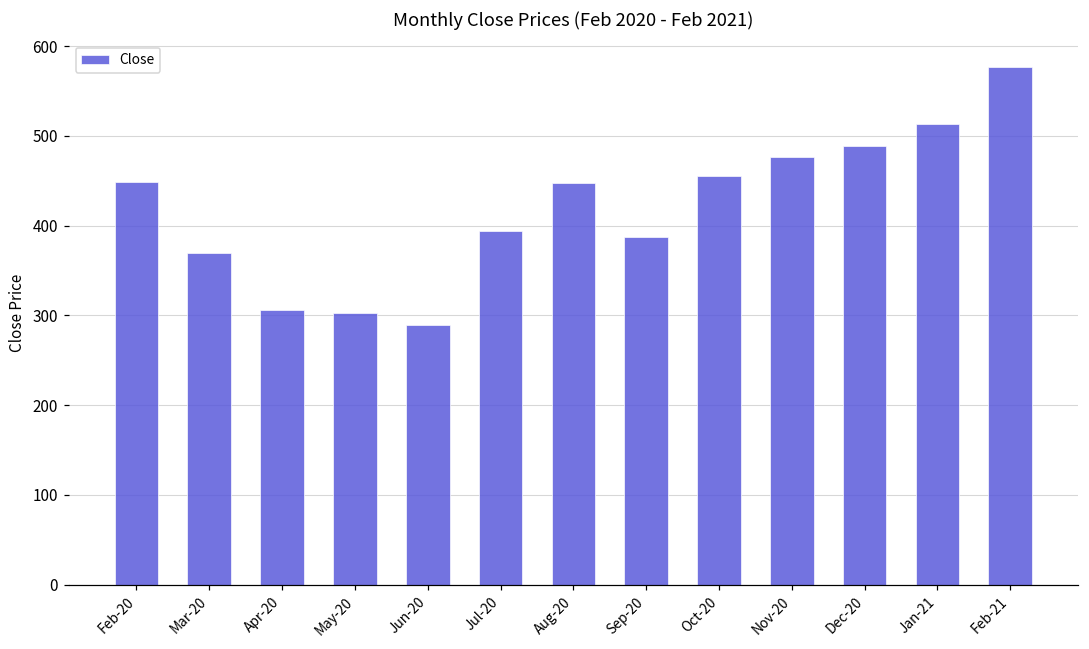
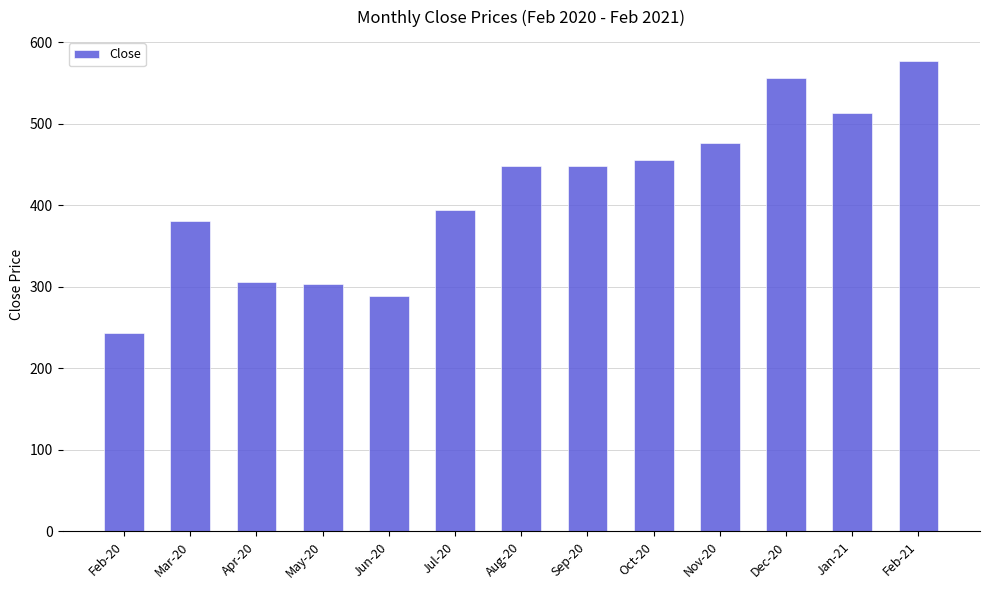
Feb-20: 450 -> 240
Mar-20: 370 -> 380
Sep-20: 390 -> 450
Dec-20: 490 -> 560
